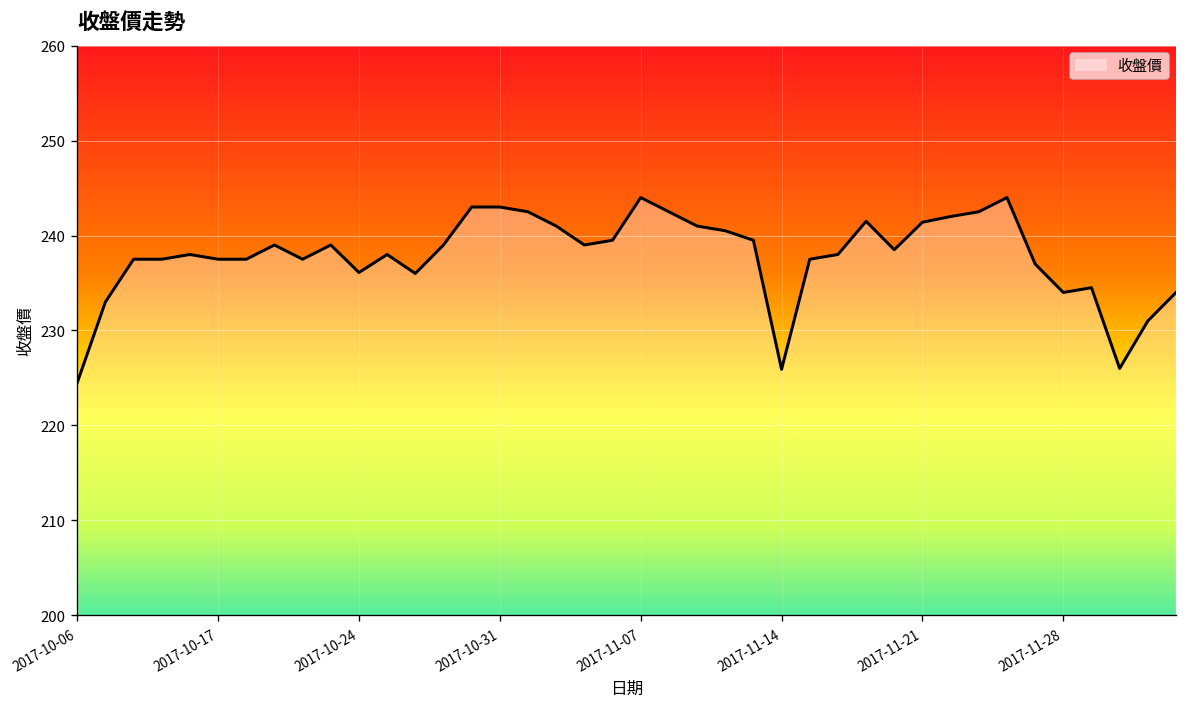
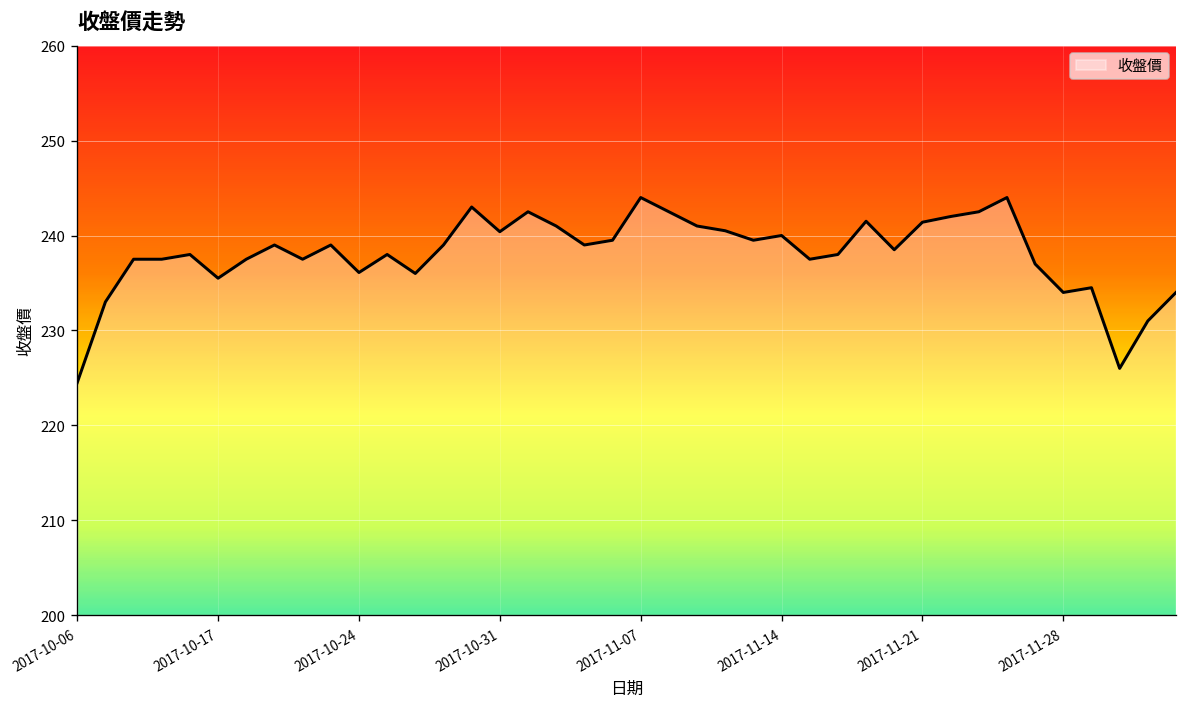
2017-10-17: 238 -> 236
2017-10-31: 243 -> 240
2017-11-14: 226 -> 240
